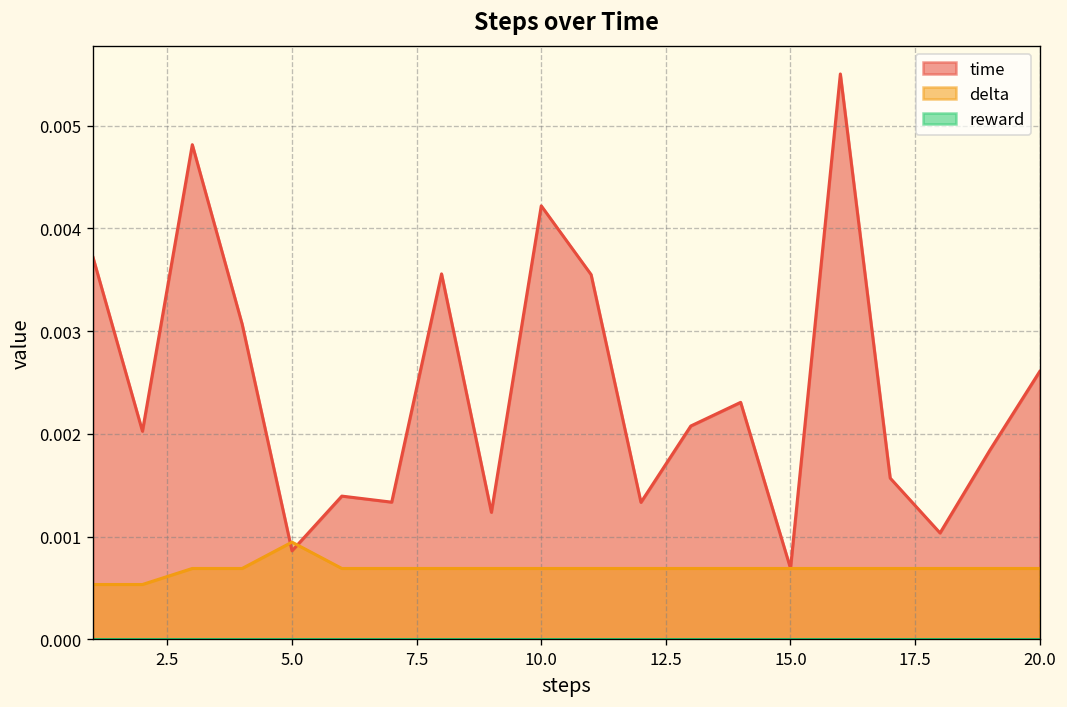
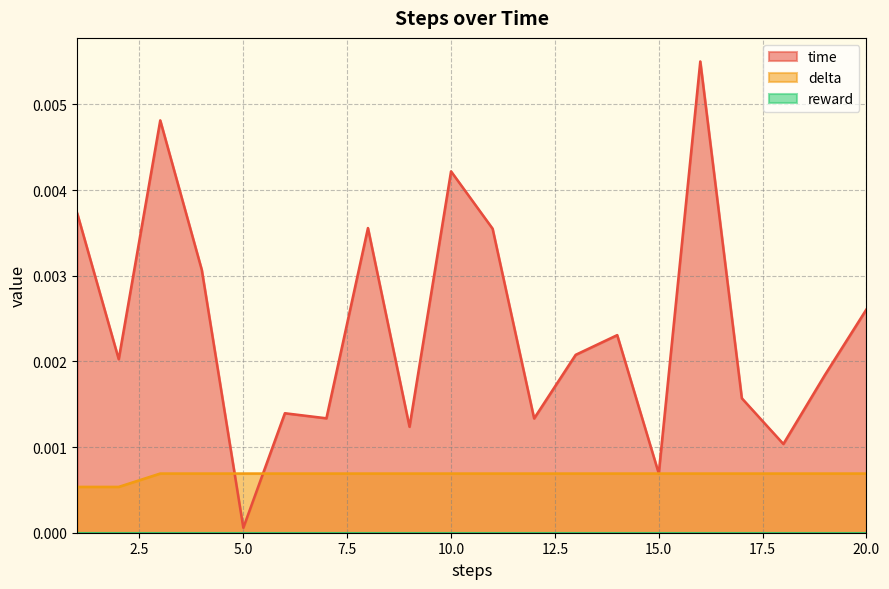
time, 5.0: 0.0009 -> 0.0001
delta, 5.0: 0.0009 -> 0.0007
